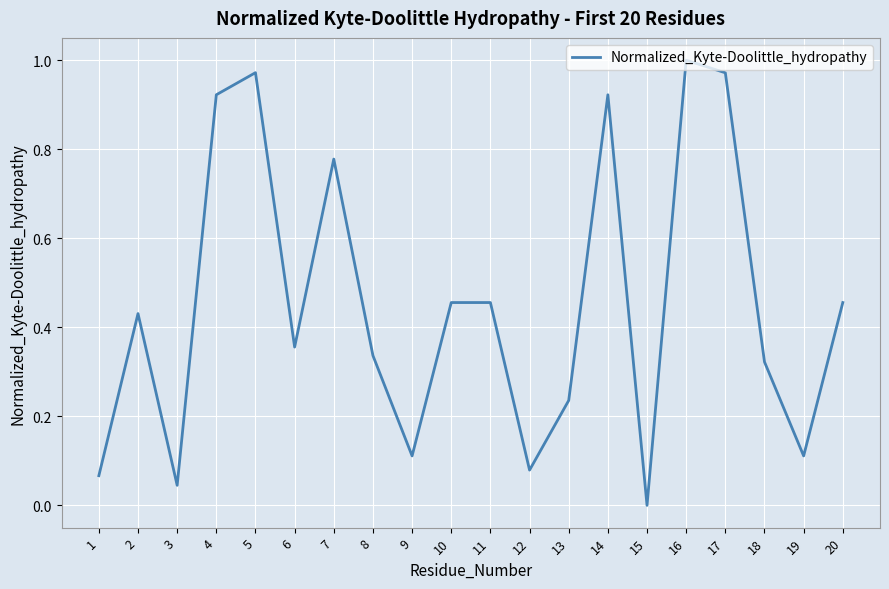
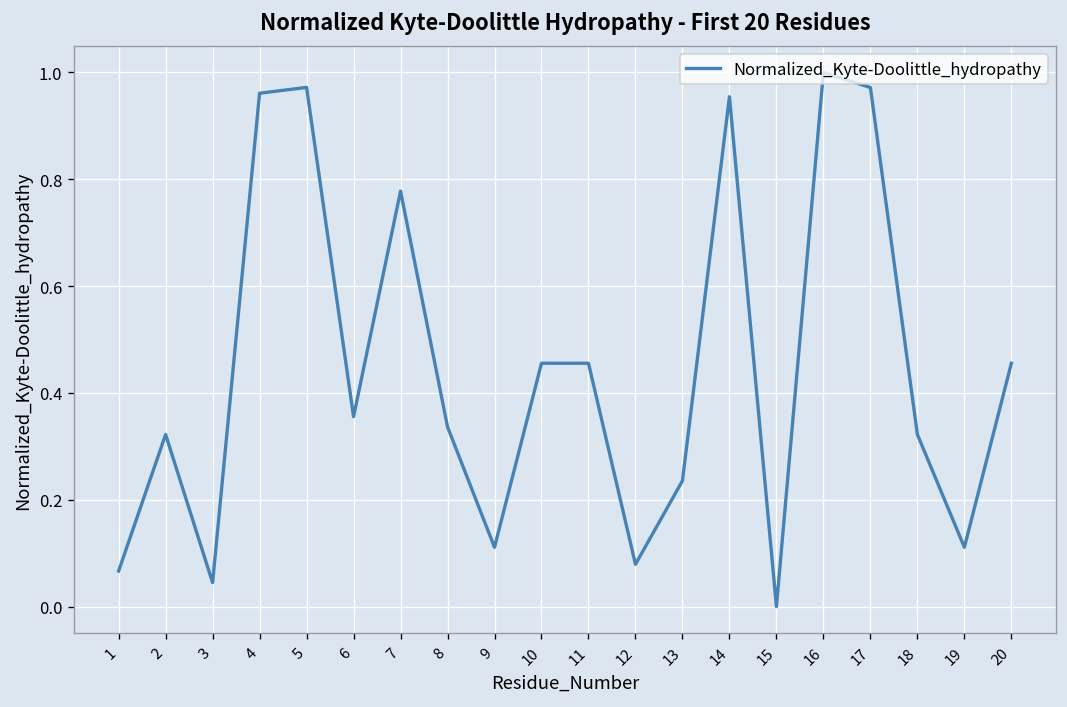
2: 0.43 -> 0.32
4: 0.92 -> 0.96
14: 0.92 -> 0.95
